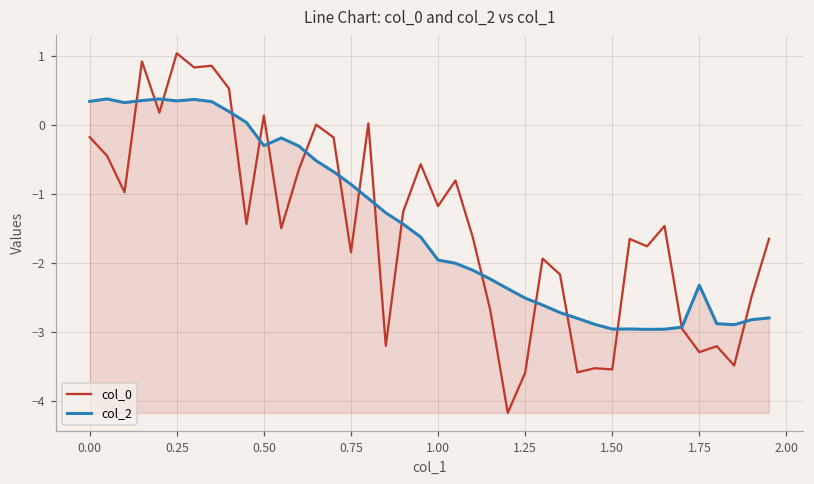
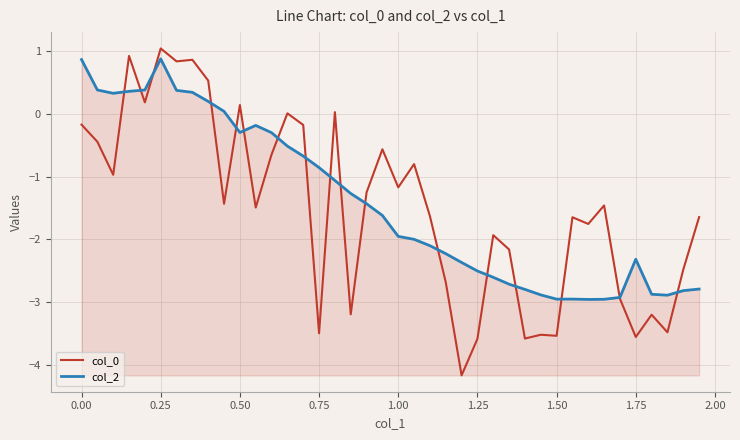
col_2, 0.00: 0.3 -> 0.9
col_2, 0.25: 0.4 -> 0.9
col_0, 0.75: -1.8 -> -3.5
col_0, 1.75: -3.3 -> -3.6
